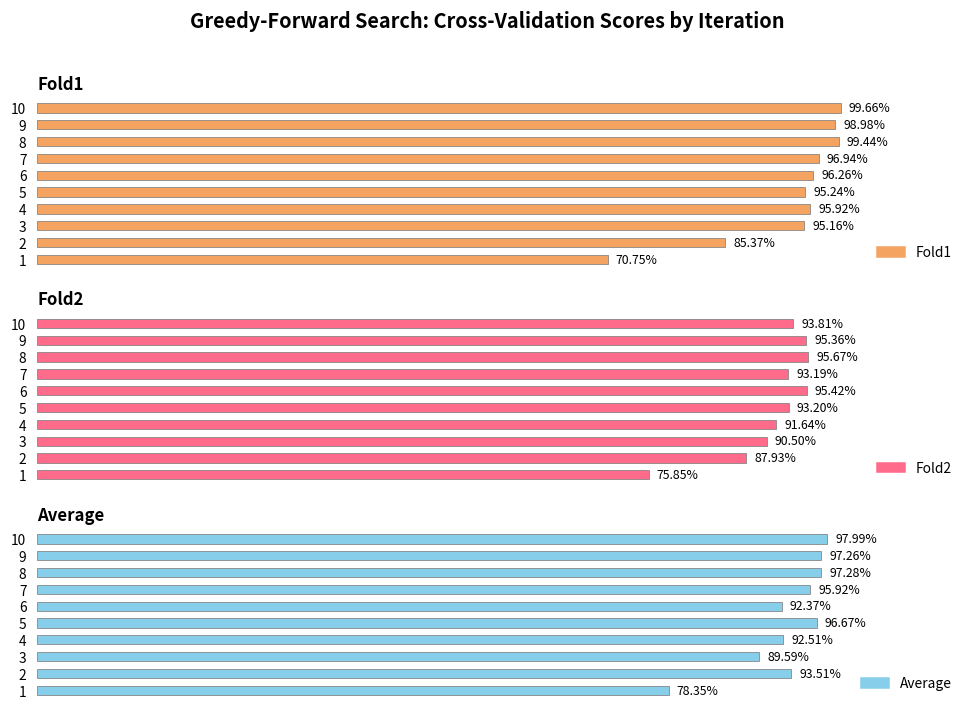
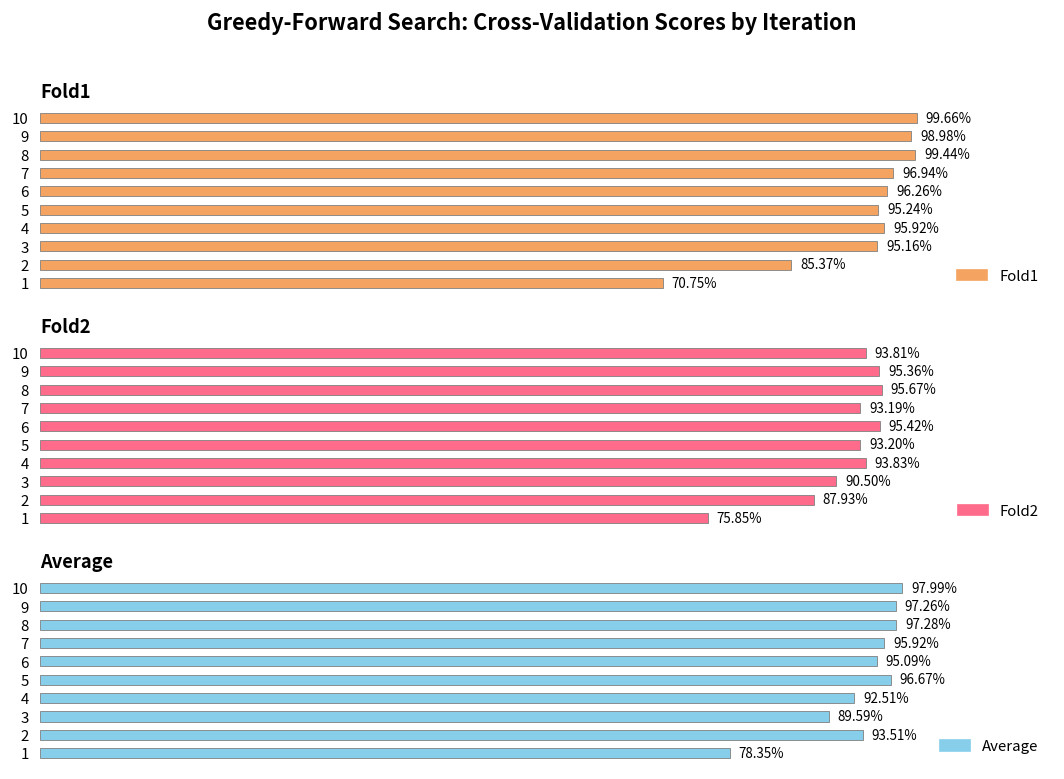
Fold2, 4: 91.64% -> 93.83%
Average, 6: 92.37% -> 95.09%
